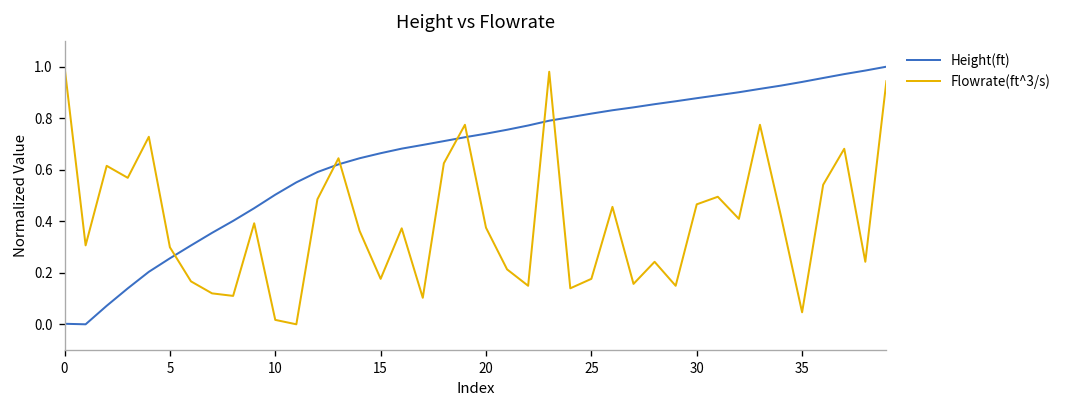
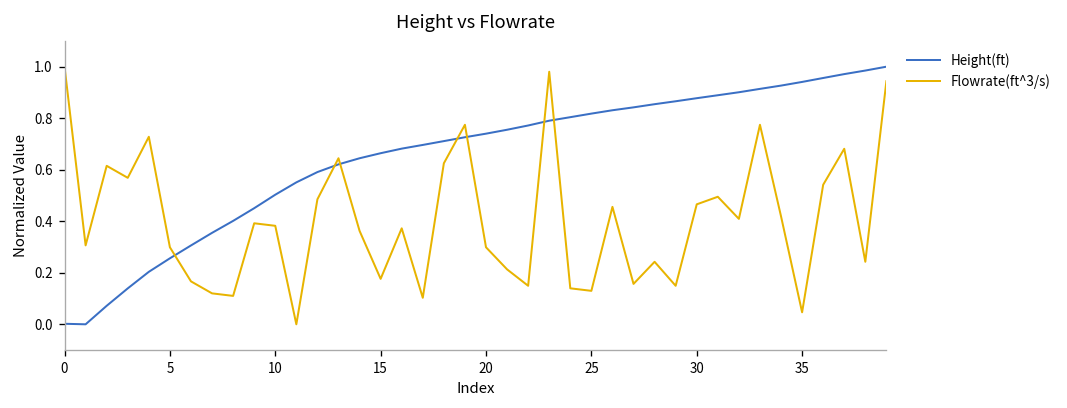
Flowrate(ft^3/s), 10: 0.02 -> 0.38
Flowrate(ft^3/s), 20: 0.37 -> 0.30
Flowrate(ft^3/s), 25: 0.18 -> 0.13
